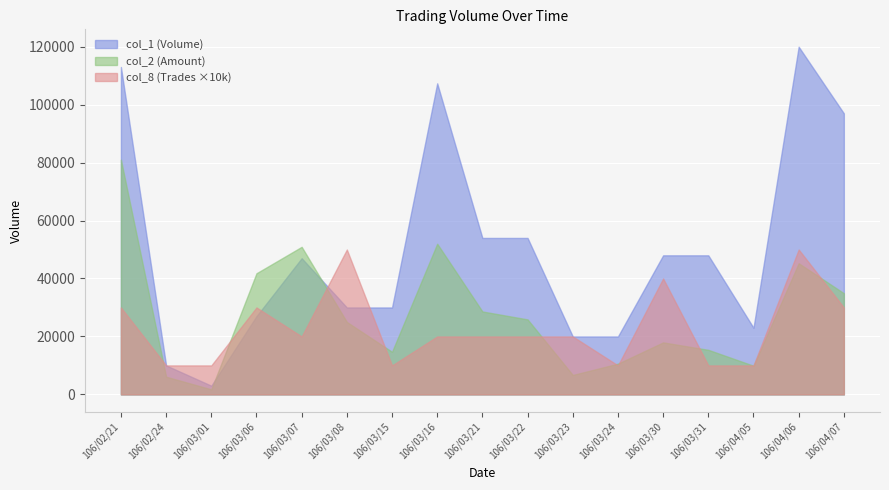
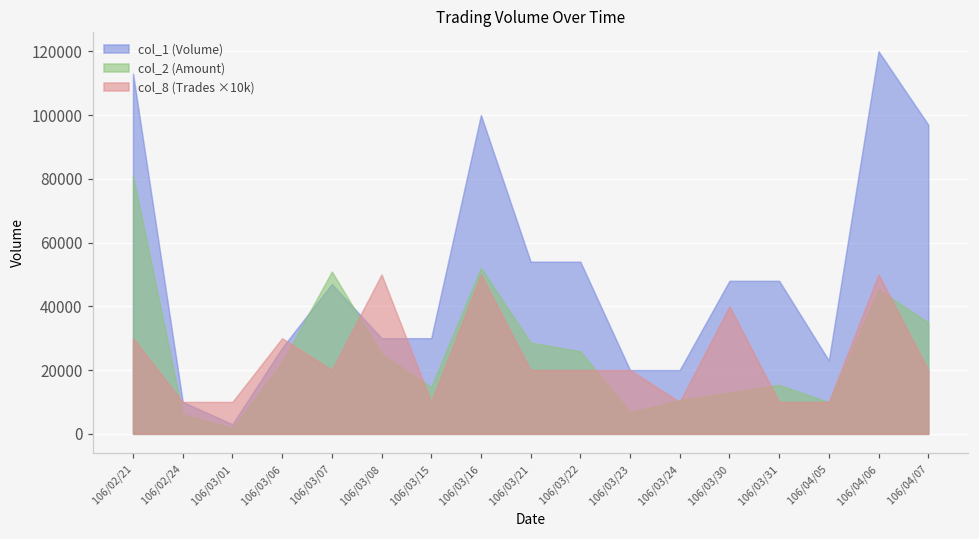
col_2 (Amount), 106/03/06: 42000 -> 22000
col_1 (Volume), 106/03/16: 107000 -> 100000
col_8 (Trades ×10k), 106/03/16: 20000 -> 50000
col_2 (Amount), 106/03/30: 18000 -> 13000
col_8 (Trades ×10k), 106/04/07: 30000 -> 20000
